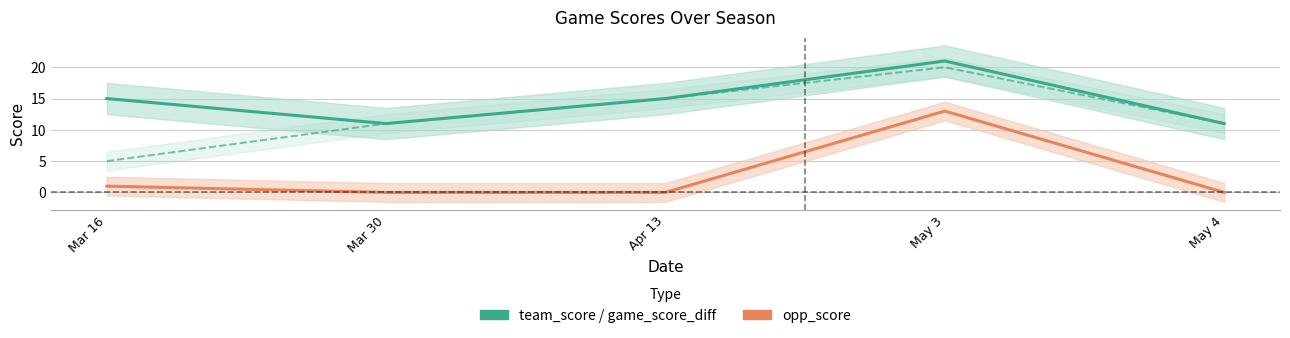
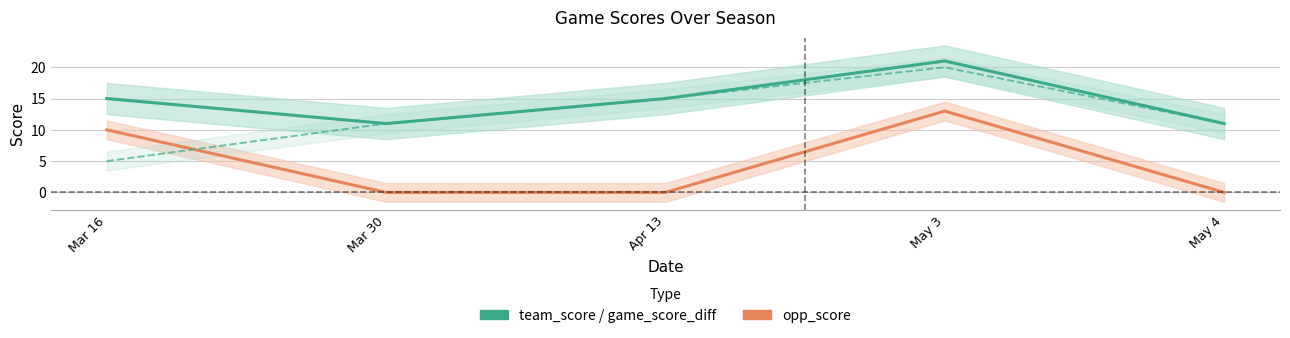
opp_score, Mar 16: 1 -> 10
